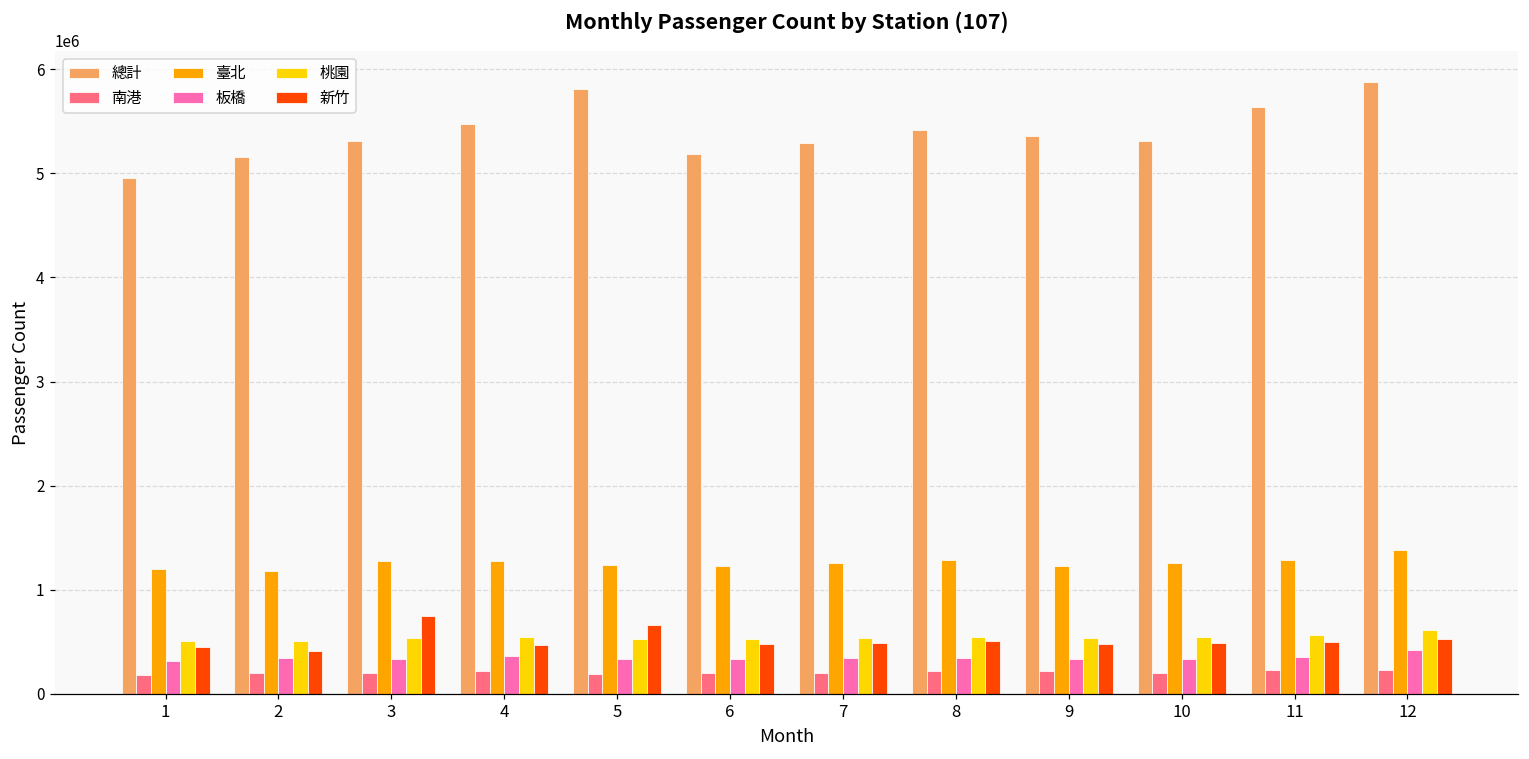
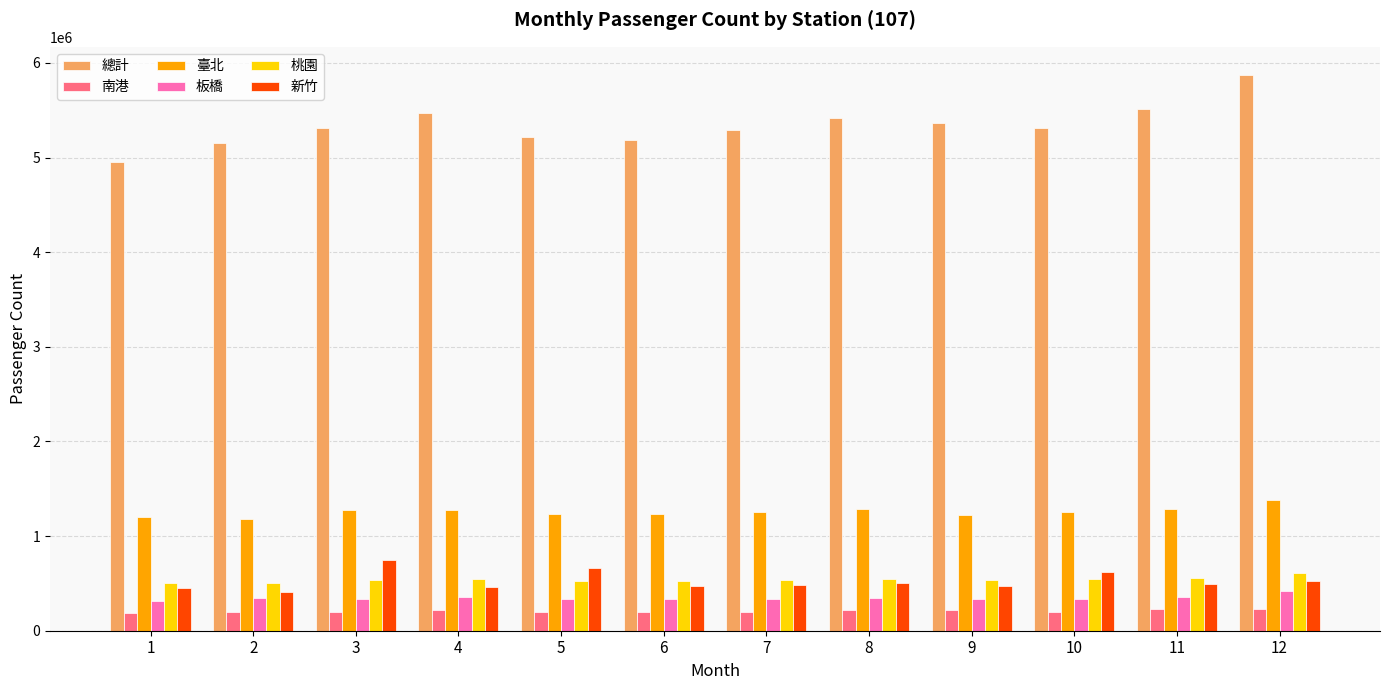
總計, 5: 5800000 -> 5200000
新竹, 10: 500000 -> 600000
總計, 11: 5600000 -> 5500000
